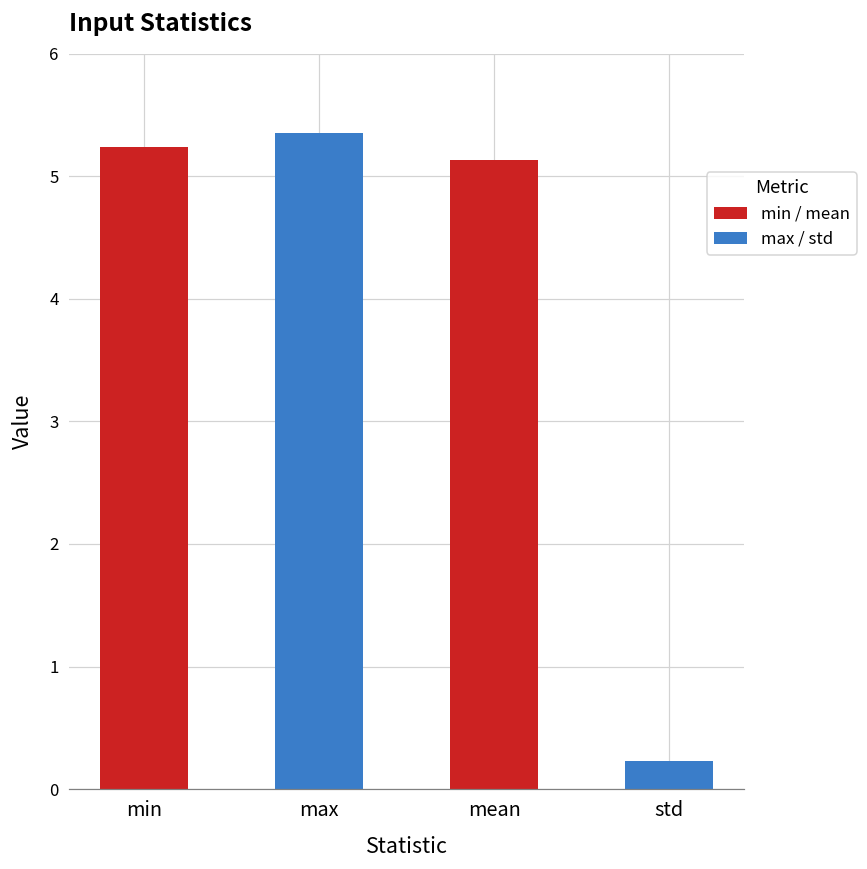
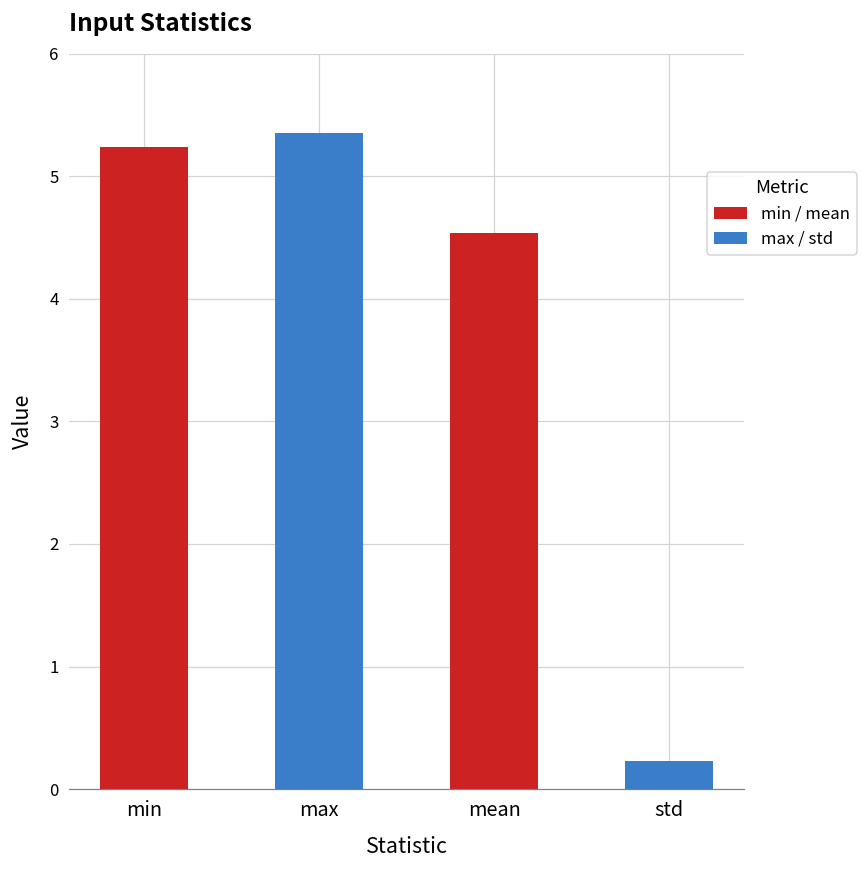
mean: 5.14 -> 4.54
